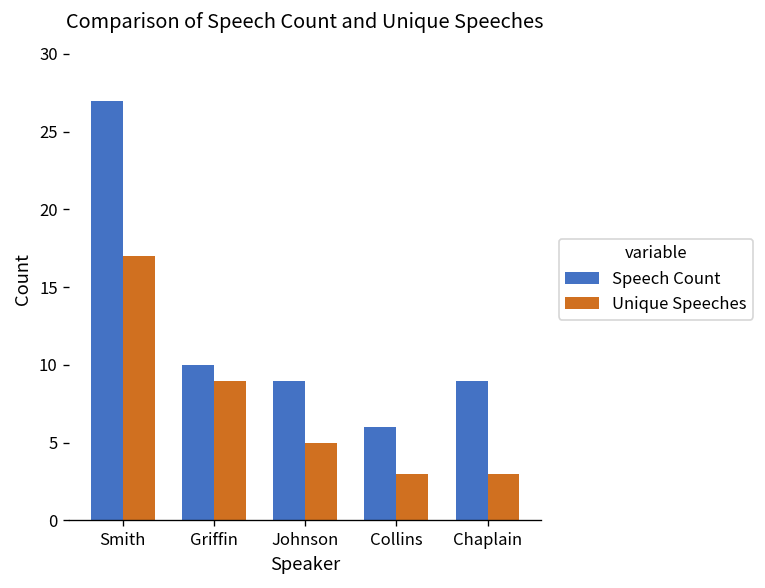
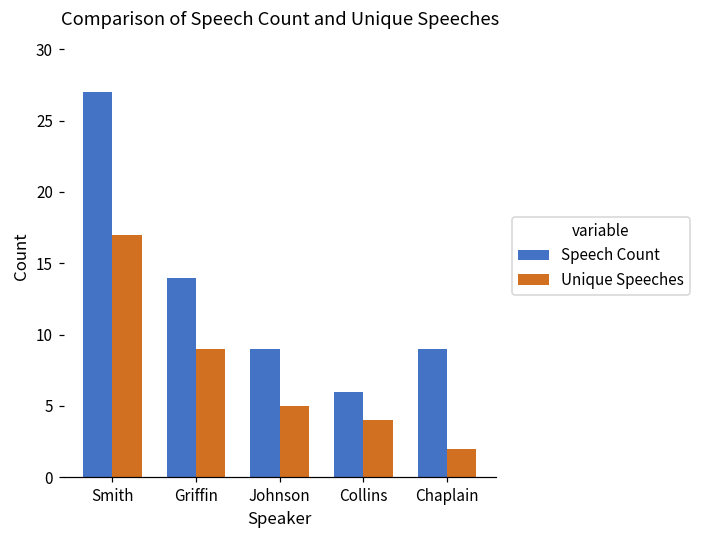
Speech Count, Griffin: 10 -> 14
Unique Speeches, Collins: 3 -> 4
Unique Speeches, Chaplain: 3 -> 2
